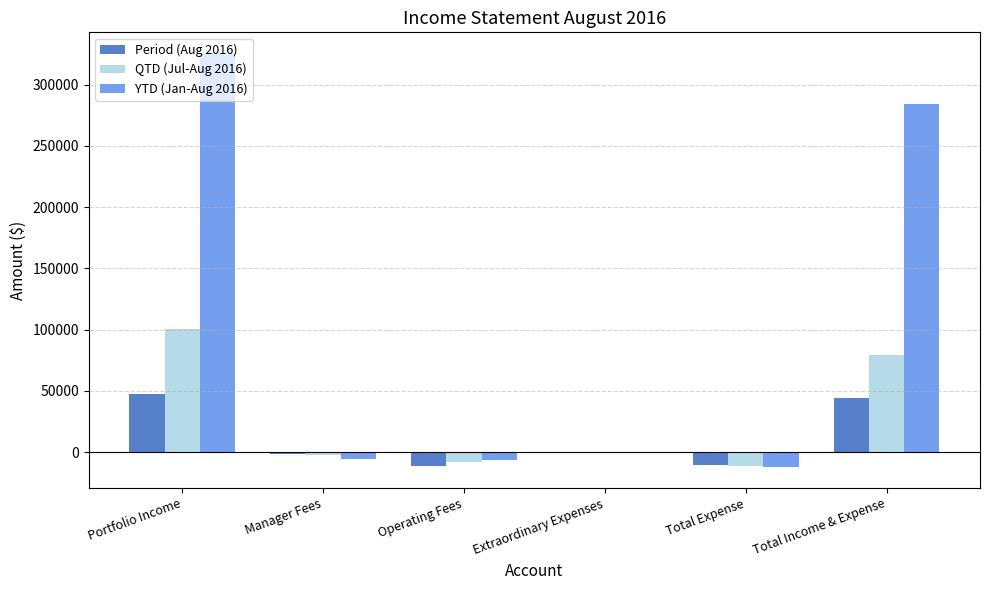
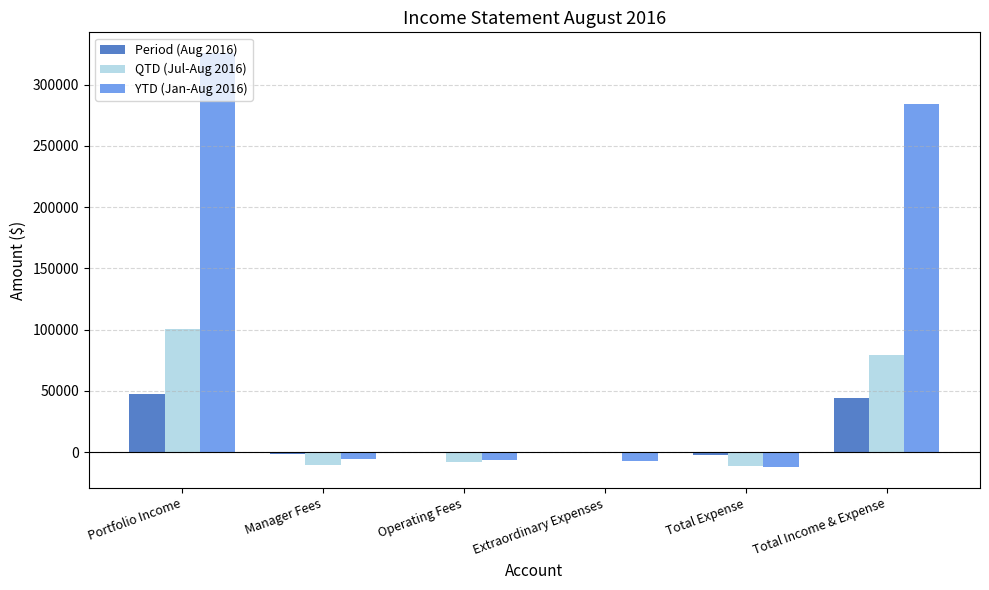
QTD (Jul-Aug 2016), Manager Fees: -2000 -> -11000
Period (Aug 2016), Operating Fees: -11000 -> -1000
YTD (Jan-Aug 2016), Extraordinary Expenses: -1000 -> -7000
Period (Aug 2016), Total Expense: -11000 -> -2000
